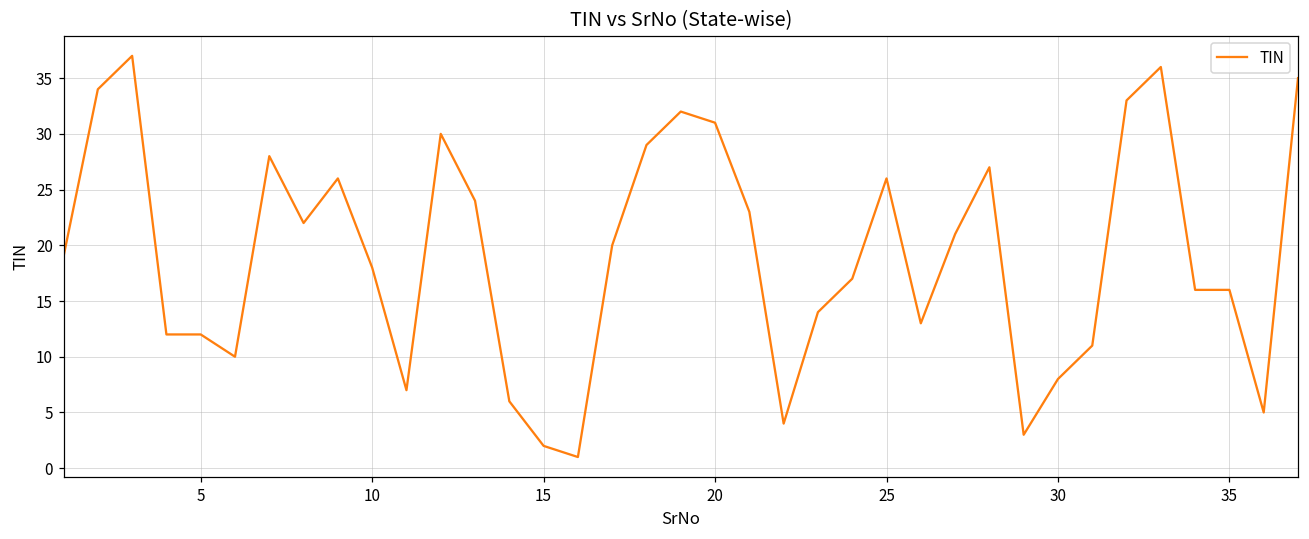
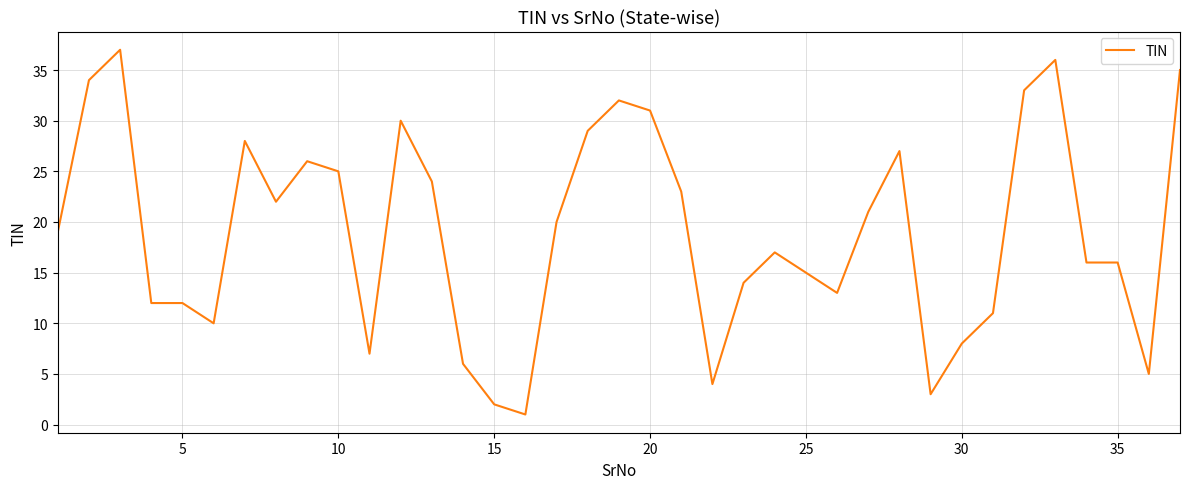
10: 18 -> 25
25: 26 -> 15
